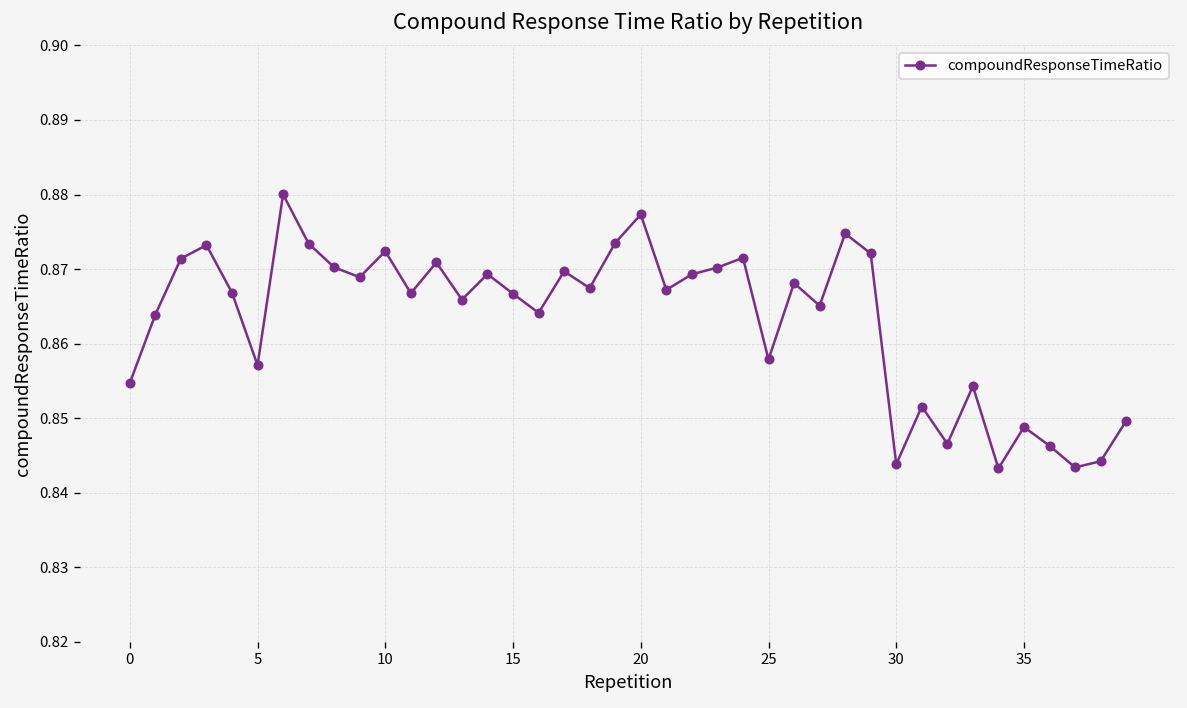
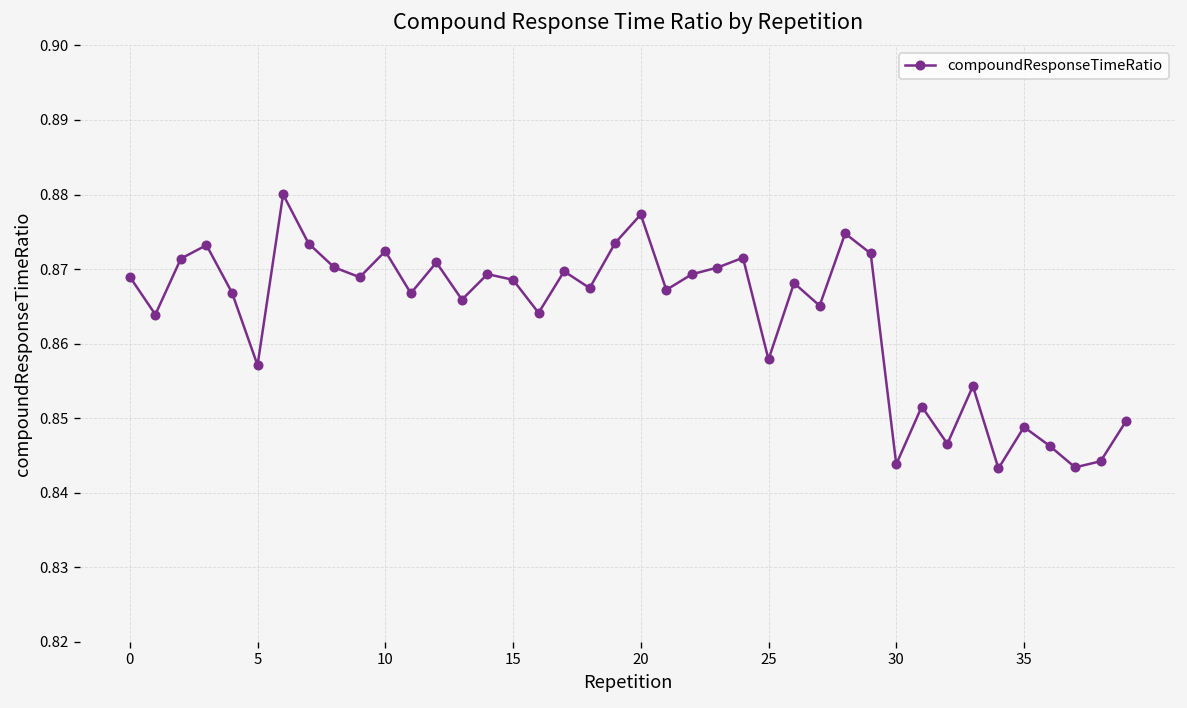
0: 0.855 -> 0.869
15: 0.867 -> 0.869
